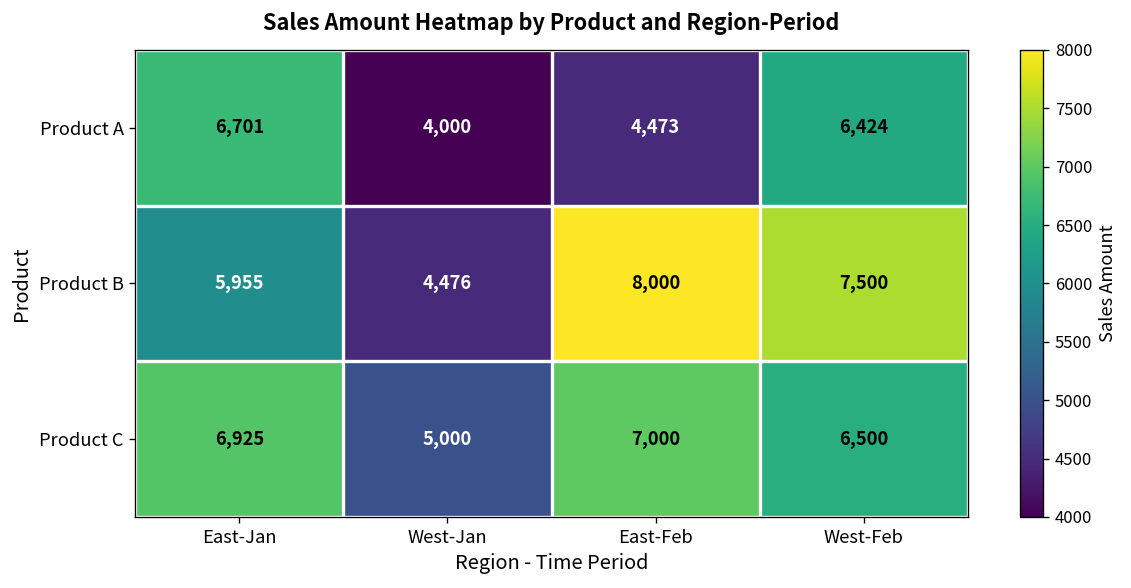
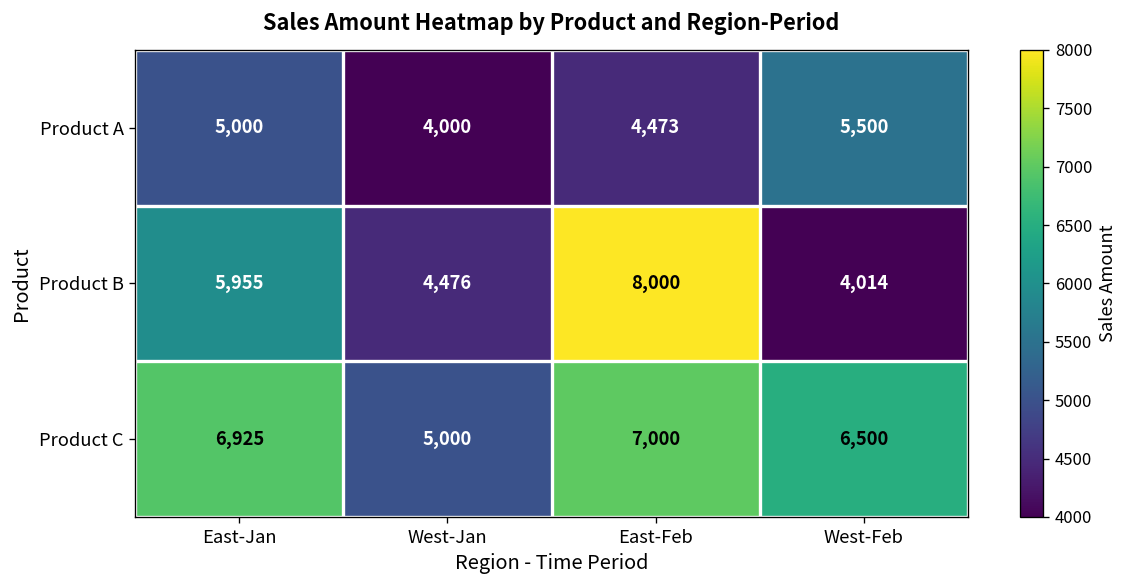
Product A, East-Jan: 6,701 -> 5,000
Product A, West-Feb: 6,424 -> 5,500
Product B, West-Feb: 7,500 -> 4,014
